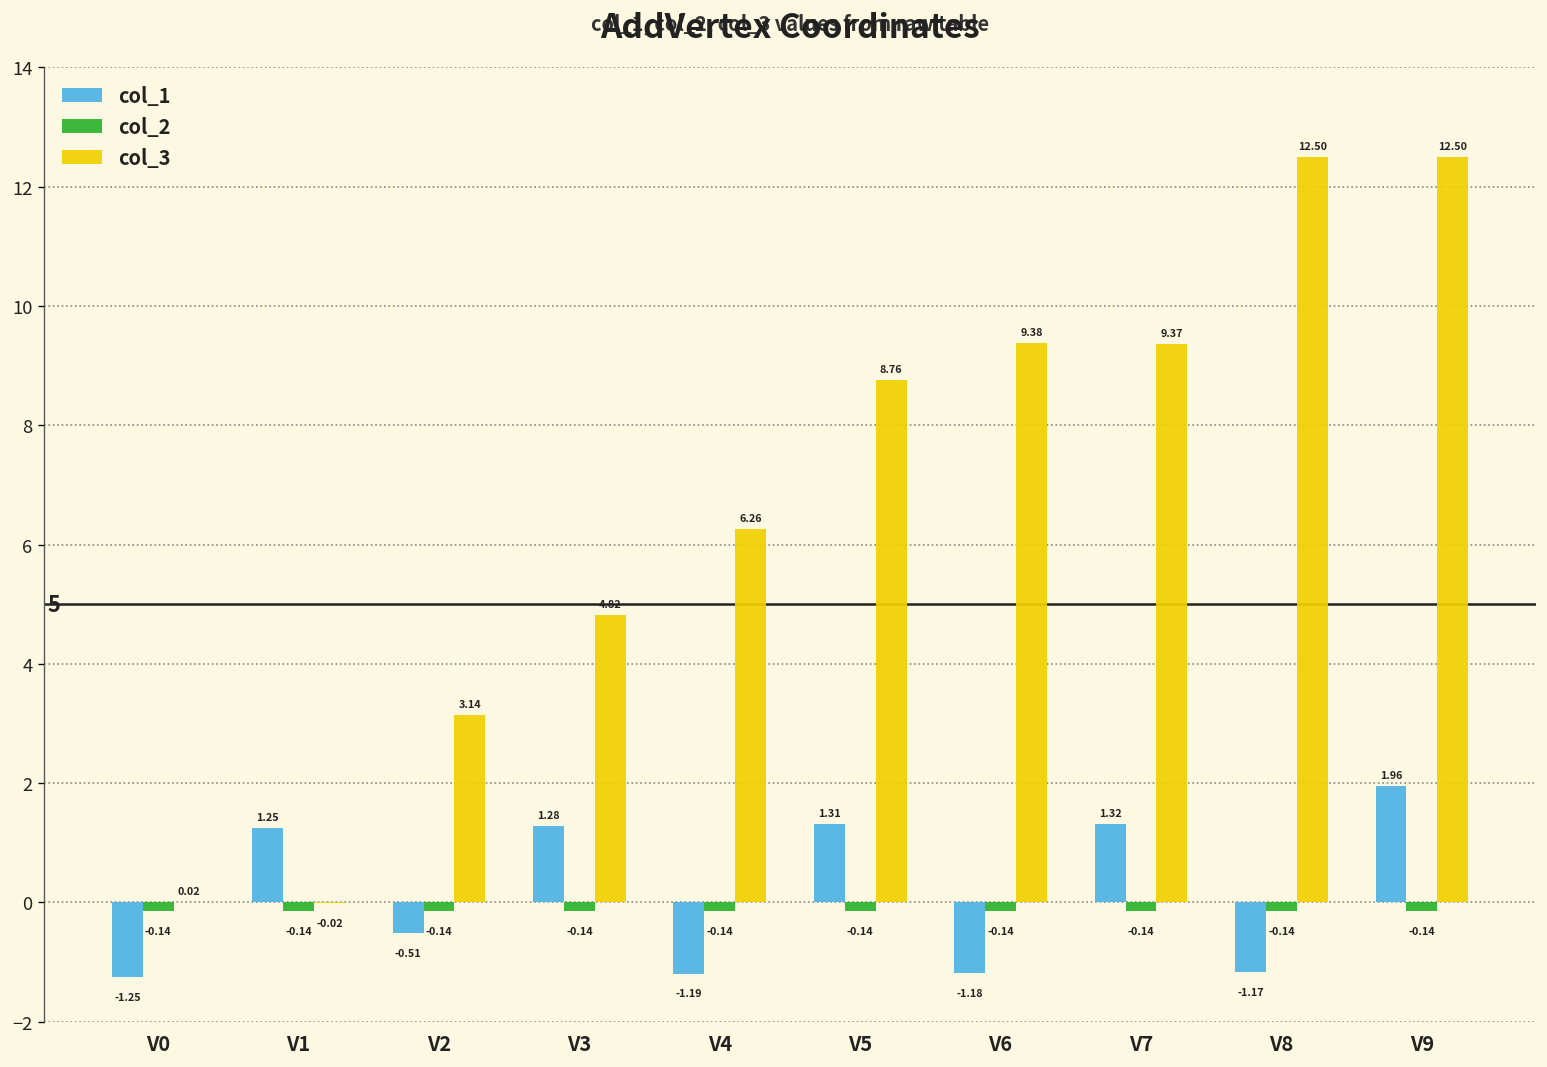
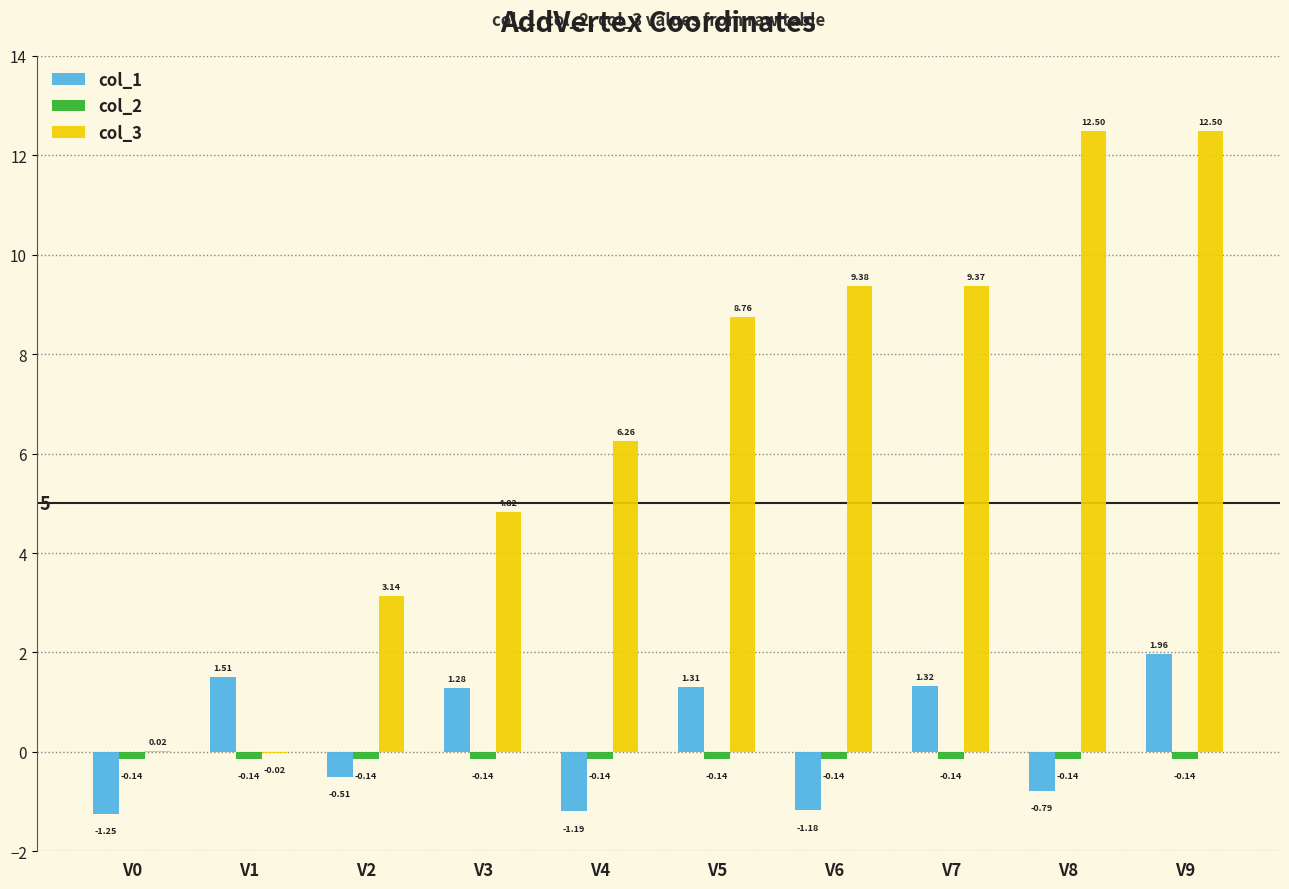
col_1, V1: 1.25 -> 1.51
col_1, V8: -1.17 -> -0.79
